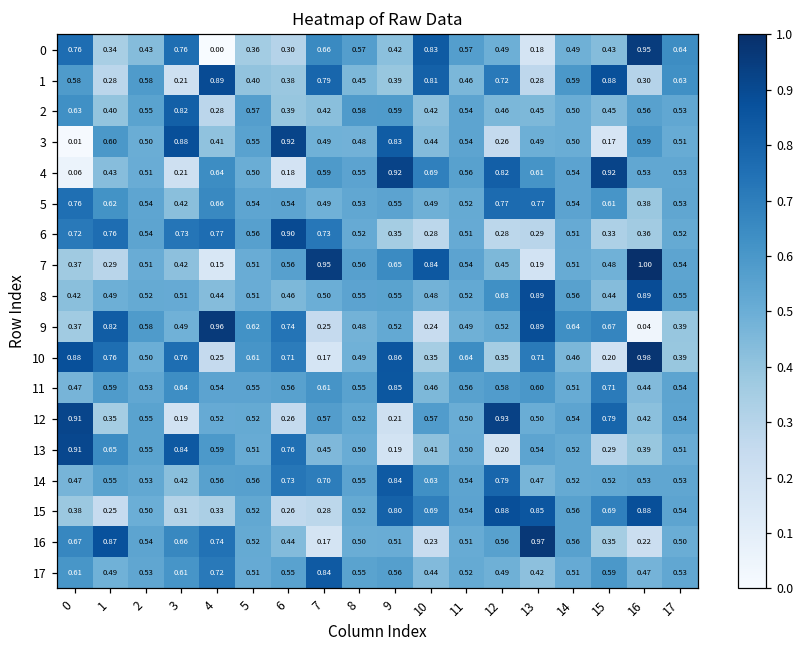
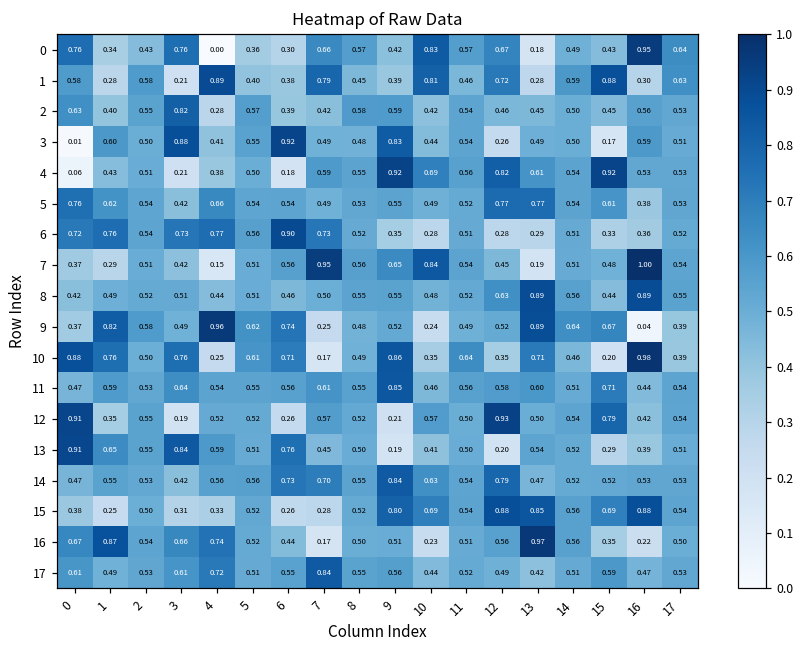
0, 12: 0.49 -> 0.67
4, 4: 0.64 -> 0.38
